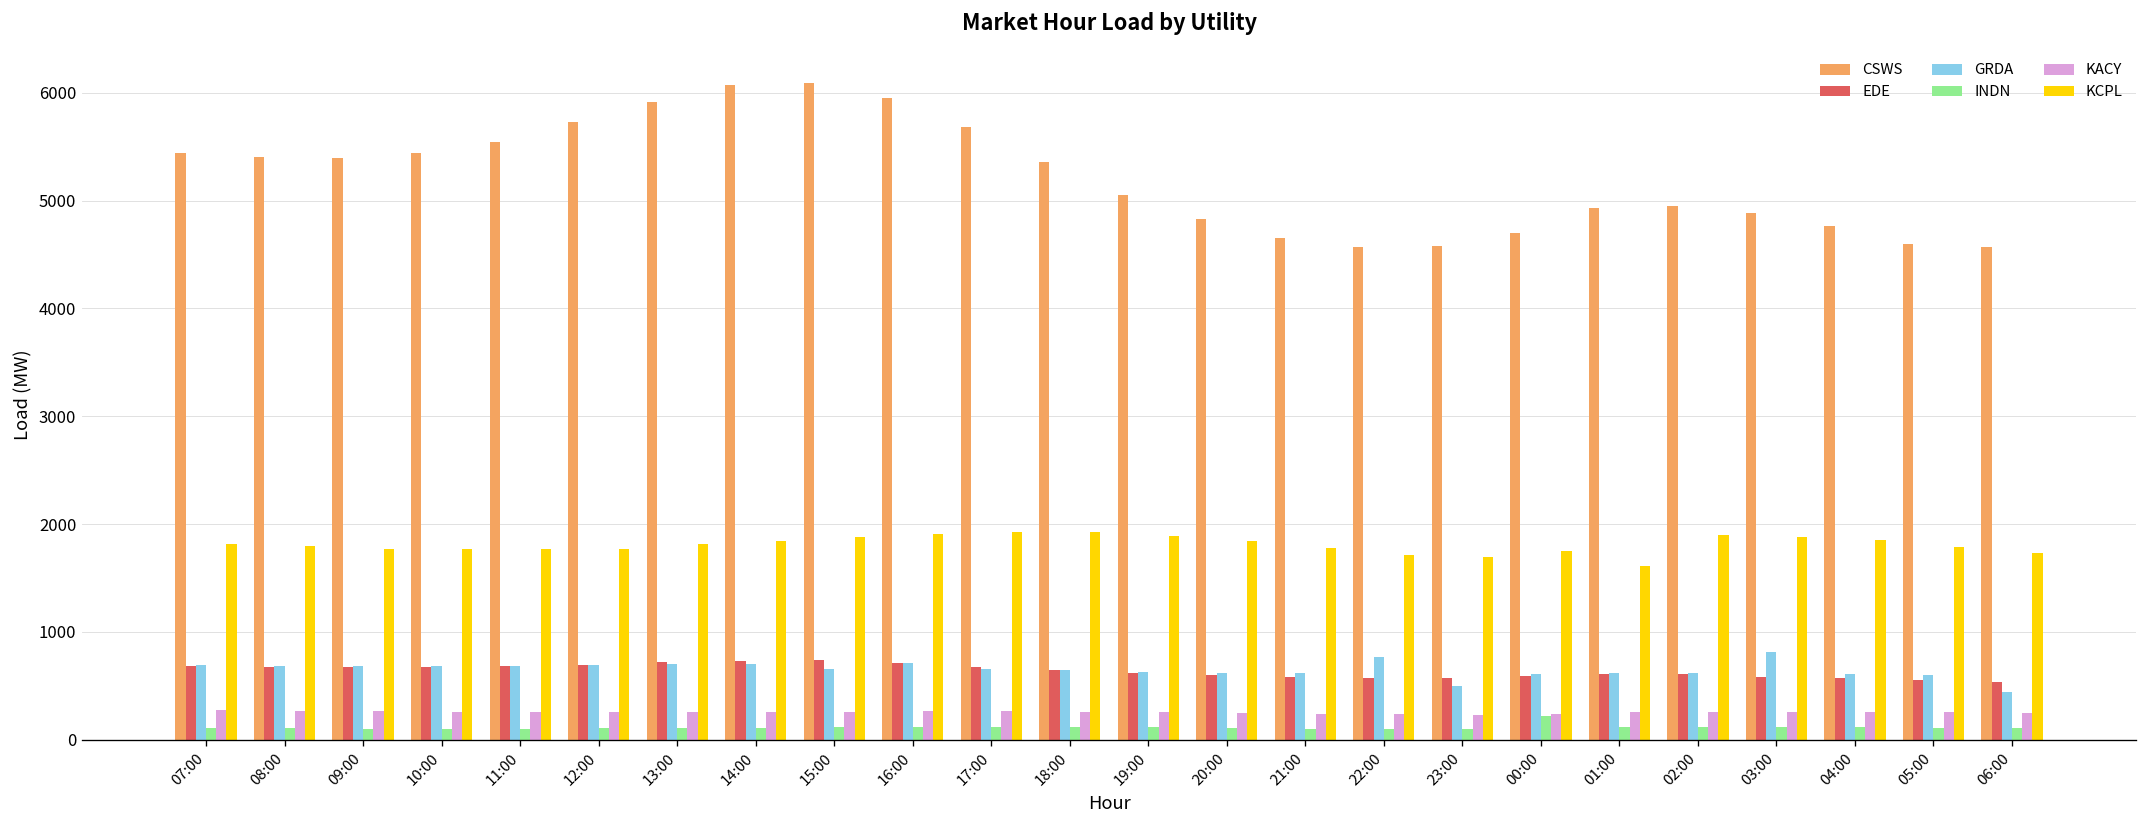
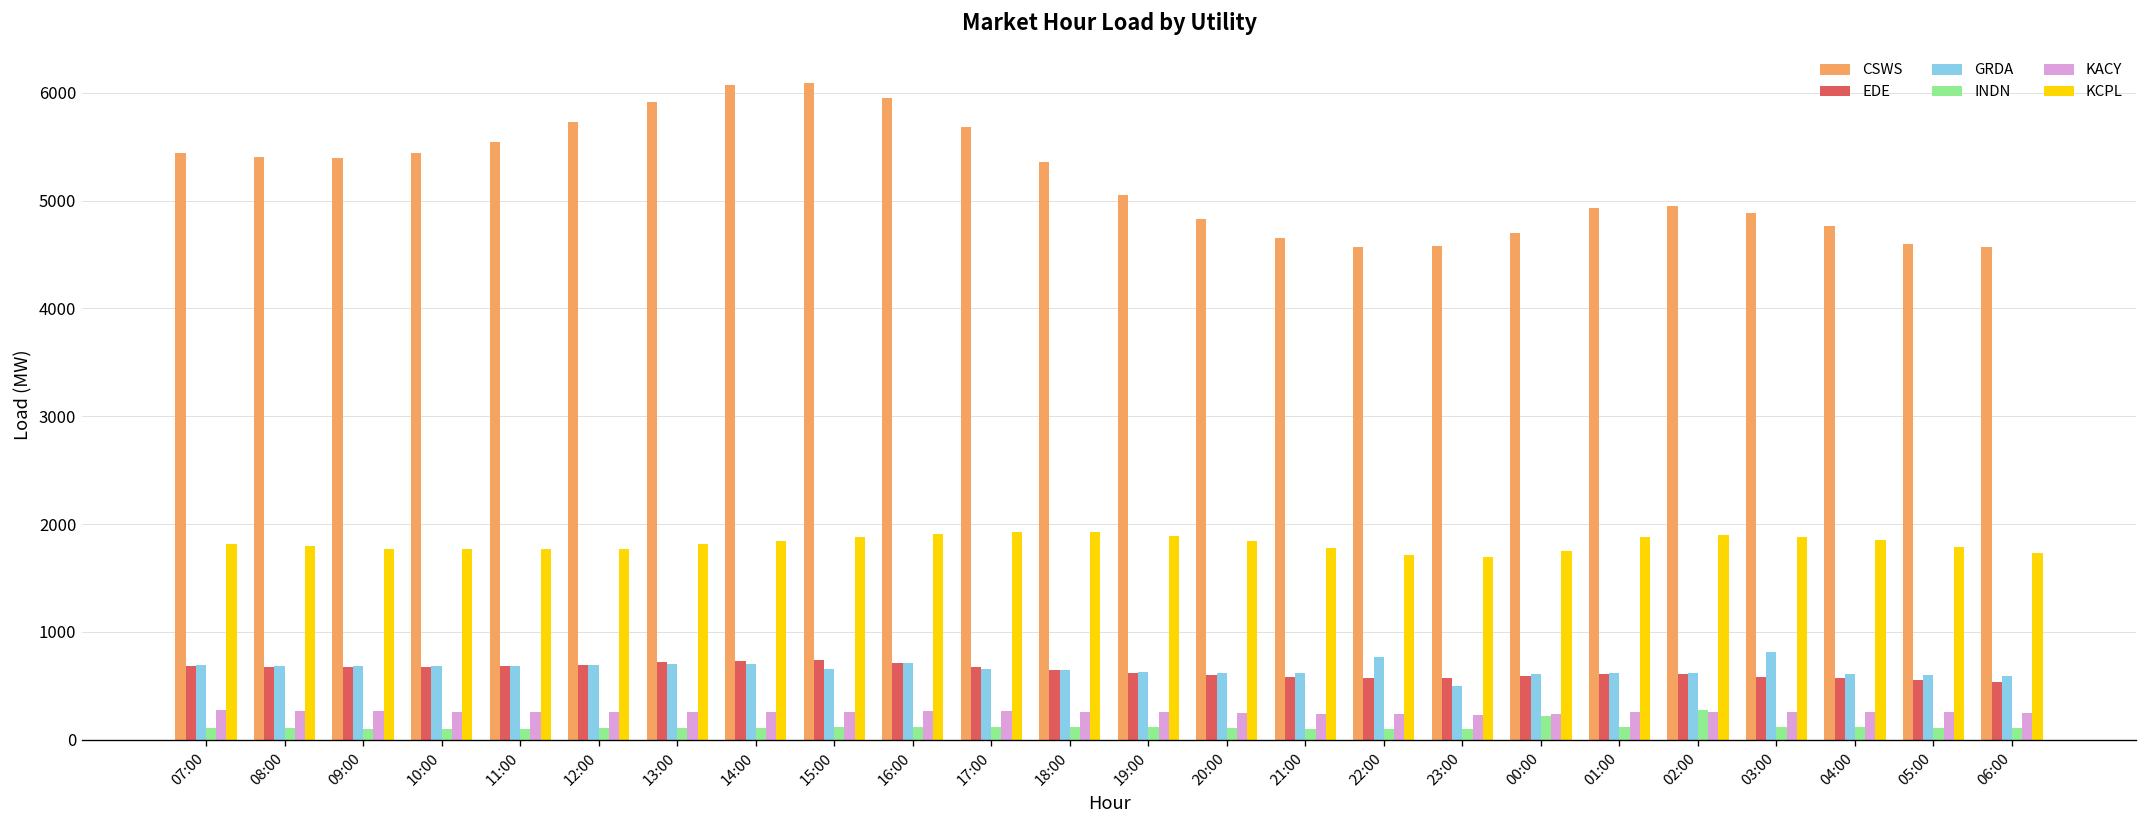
KCPL, 01:00: 1600 -> 1900
INDN, 02:00: 100 -> 300
GRDA, 06:00: 400 -> 600
